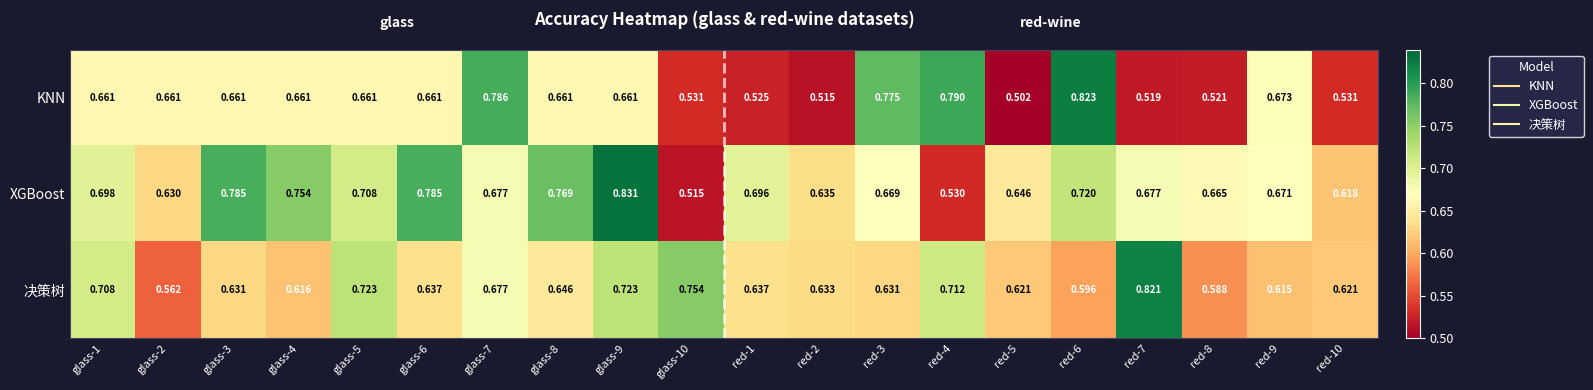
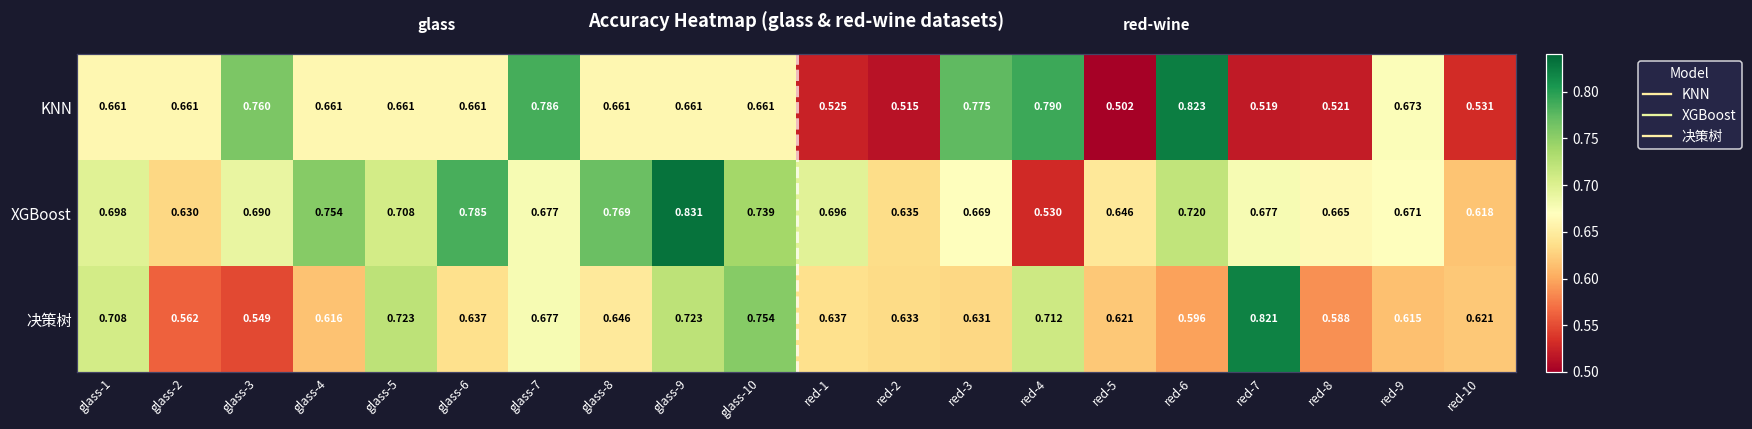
KNN, glass-3: 0.661 -> 0.760
KNN, glass-10: 0.531 -> 0.661
XGBoost, glass-3: 0.785 -> 0.690
XGBoost, glass-10: 0.515 -> 0.739
决策树, glass-3: 0.631 -> 0.549
